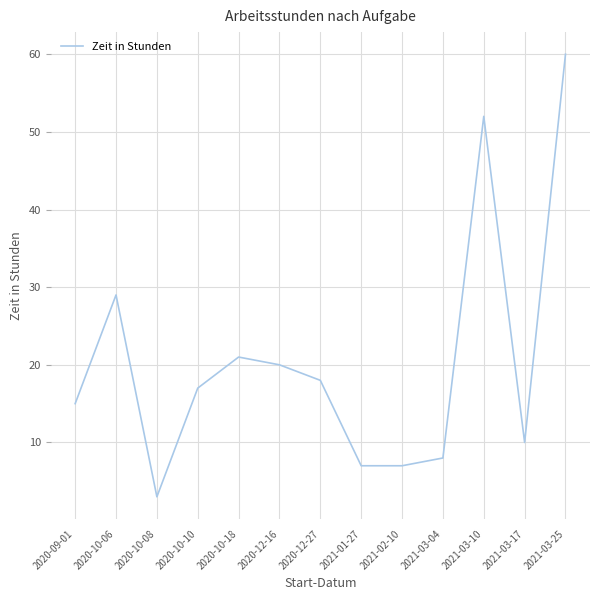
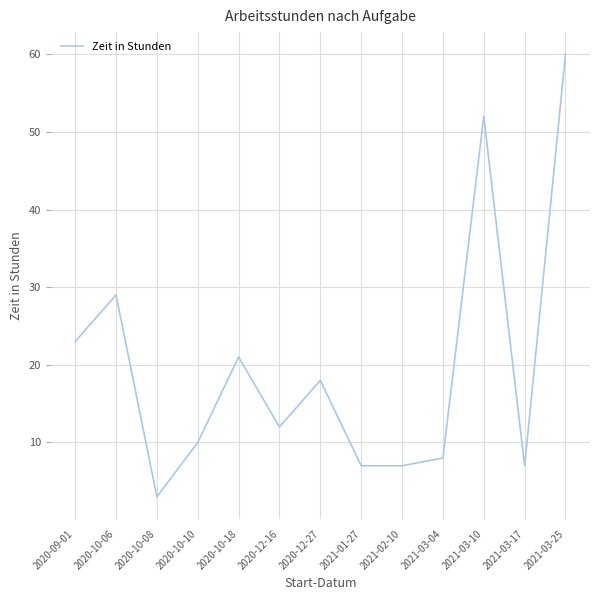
2020-09-01: 15 -> 23
2020-10-10: 17 -> 10
2020-12-16: 20 -> 12
2021-03-17: 10 -> 7
